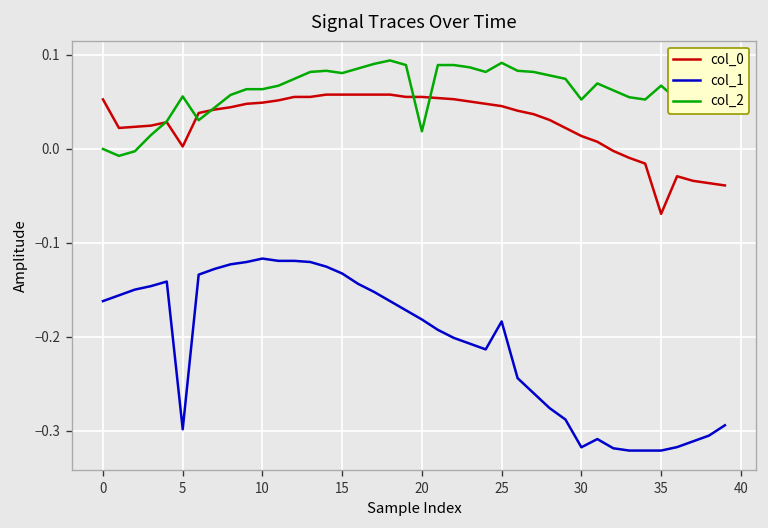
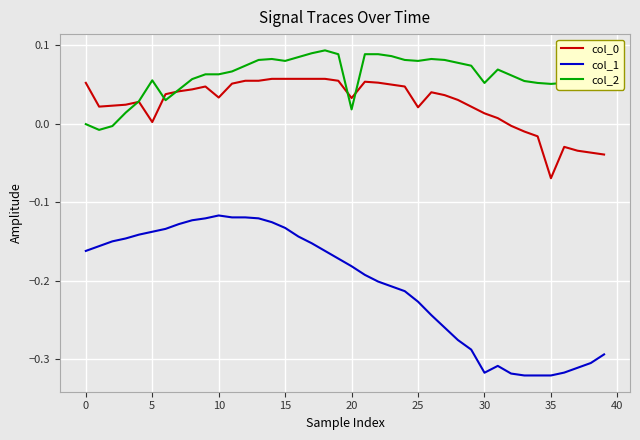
col_1, 5: -0.30 -> -0.14
col_0, 10: 0.05 -> 0.03
col_0, 20: 0.05 -> 0.03
col_0, 25: 0.05 -> 0.02
col_1, 25: -0.18 -> -0.23
col_2, 25: 0.09 -> 0.08
col_2, 35: 0.07 -> 0.05
